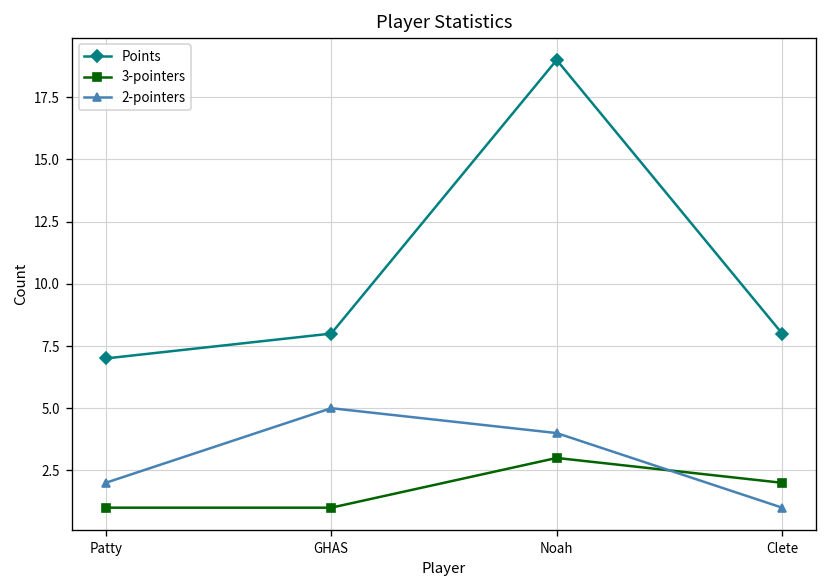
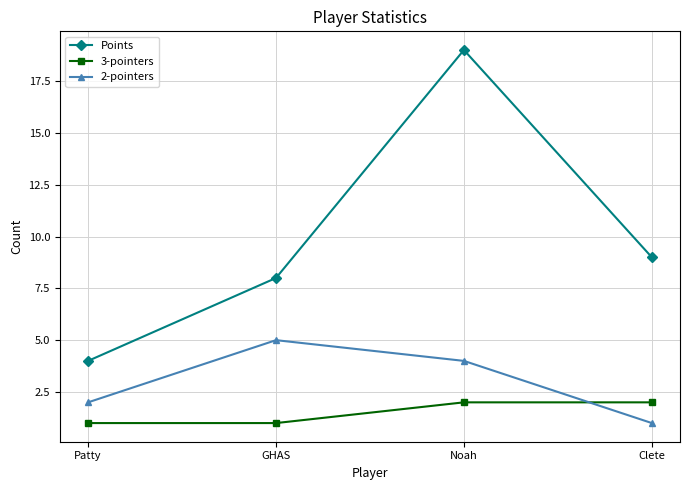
Points, Patty: 7 -> 4
3-pointers, Noah: 3 -> 2
Points, Clete: 8 -> 9
